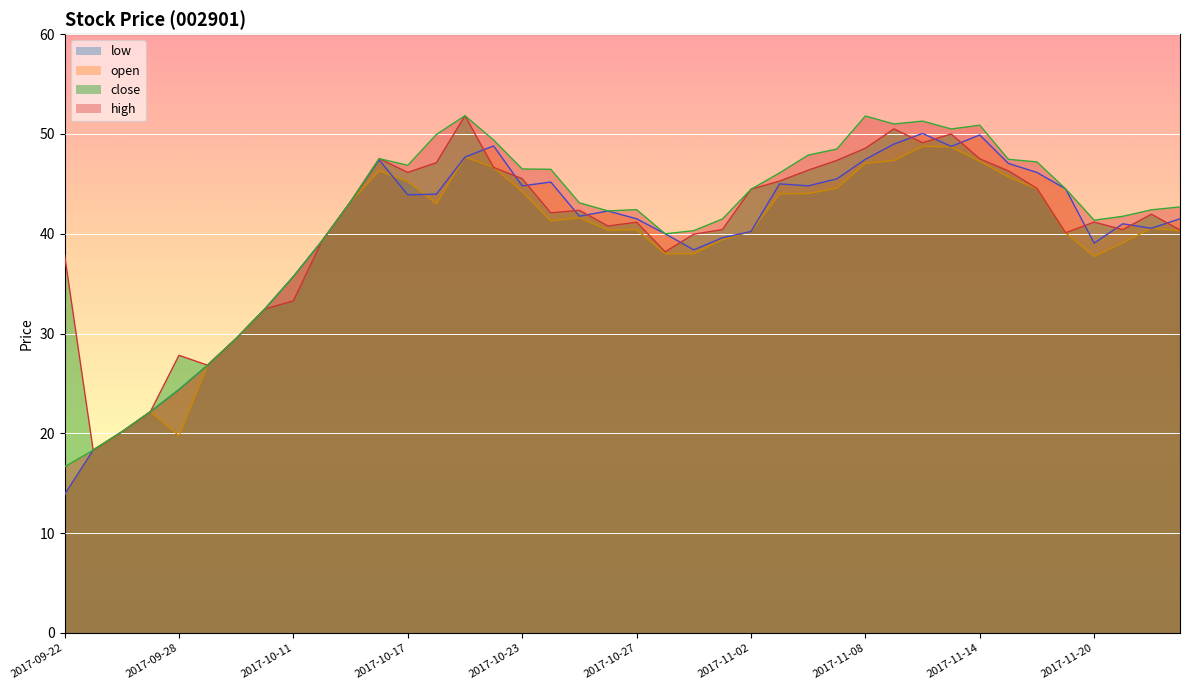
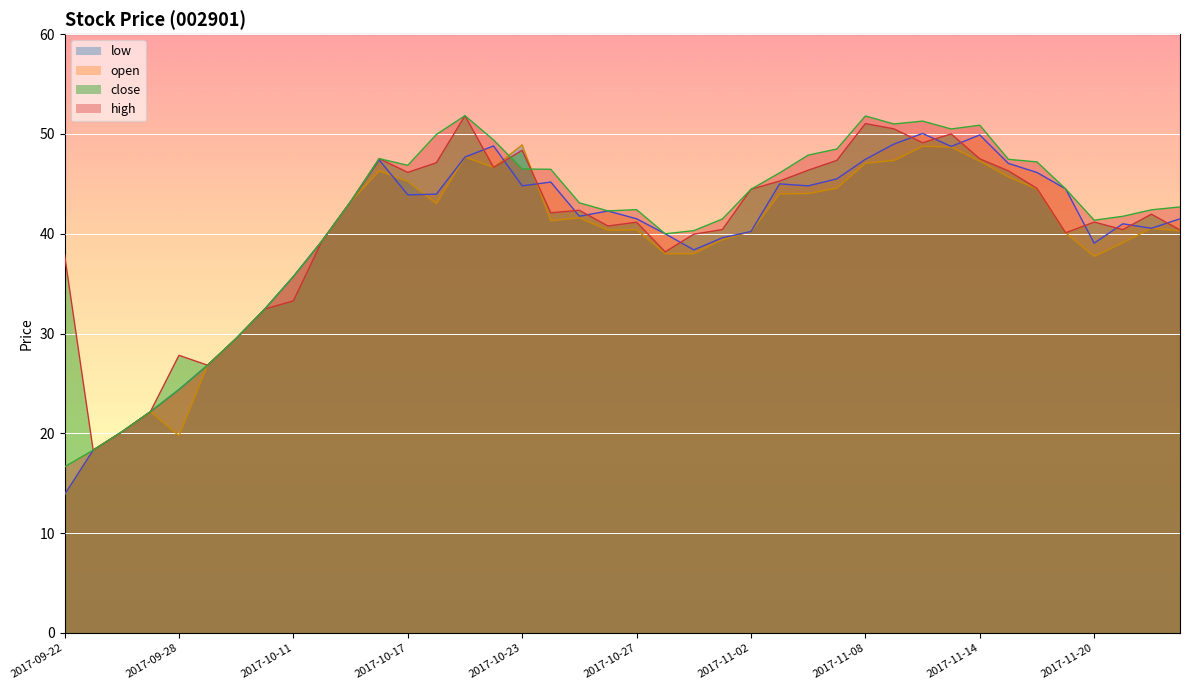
low, 2017-10-23: 44 -> 49
close, 2017-10-23: 46 -> 48
close, 2017-11-08: 49 -> 51
